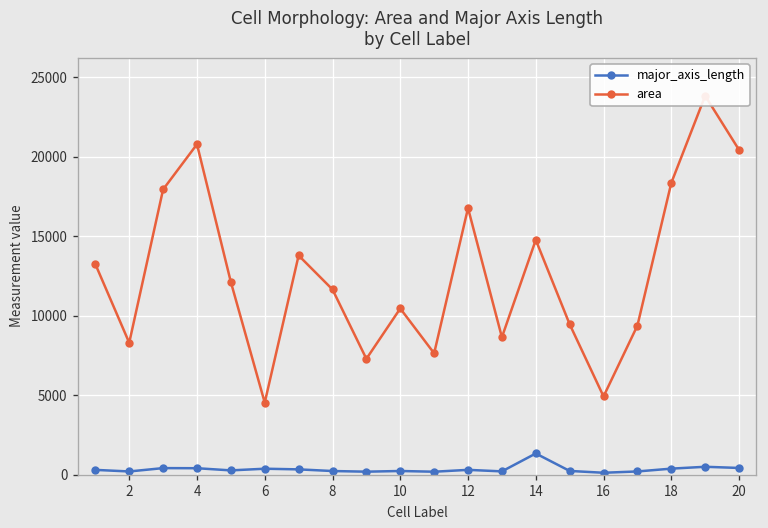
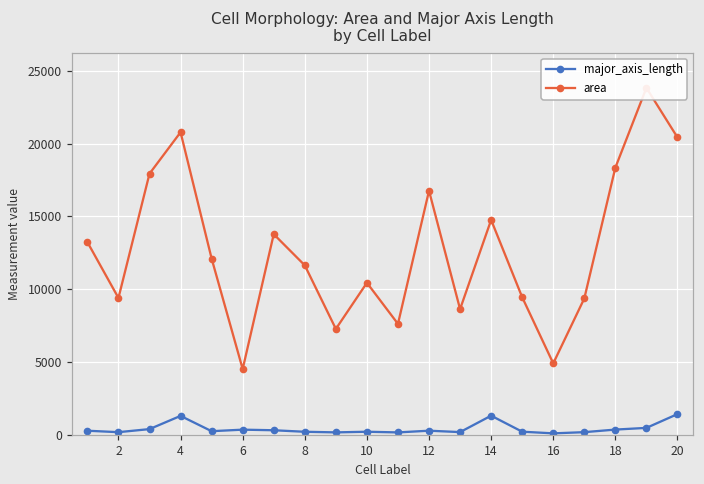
area, 2: 8300 -> 9400
major_axis_length, 4: 400 -> 1300
major_axis_length, 20: 400 -> 1400
